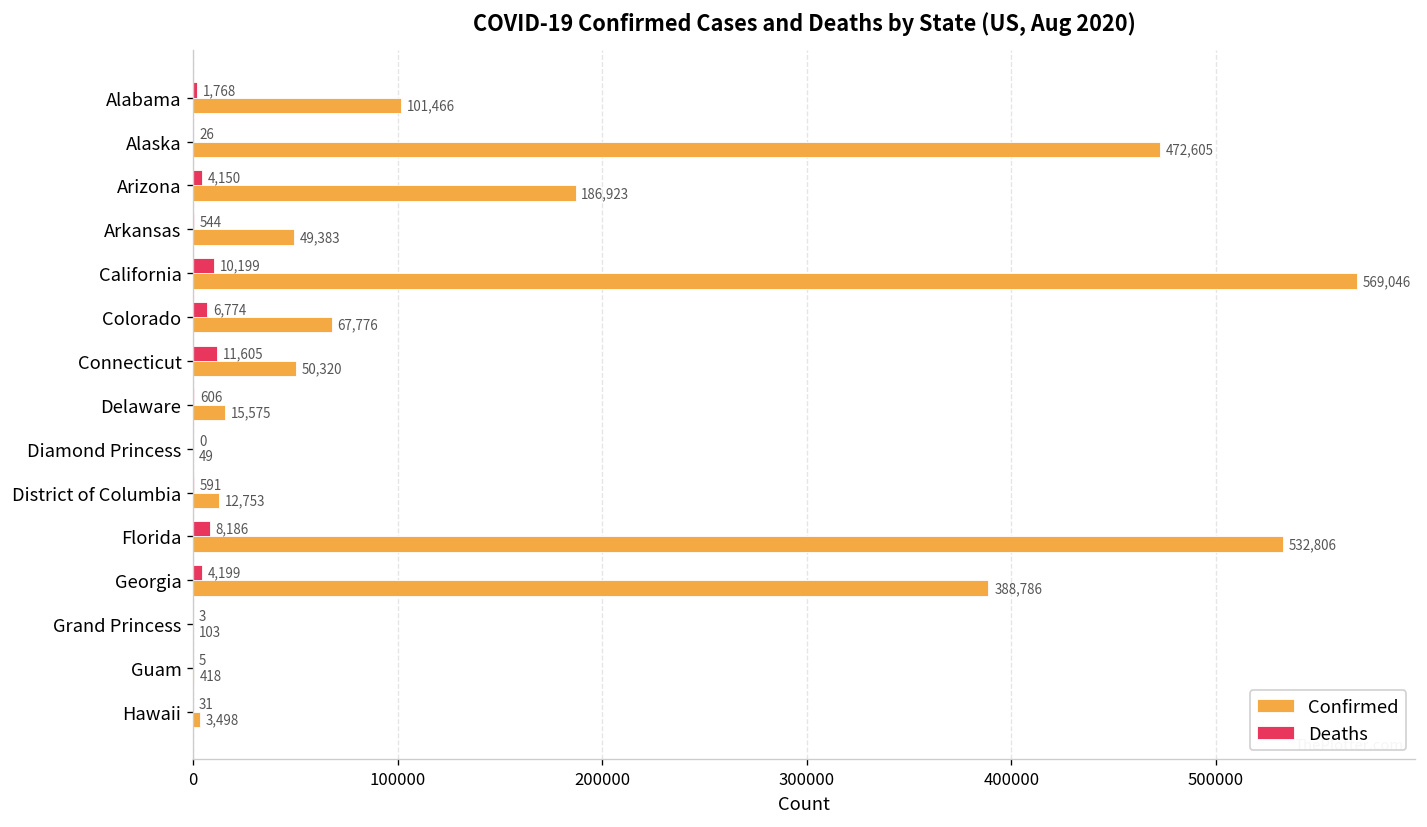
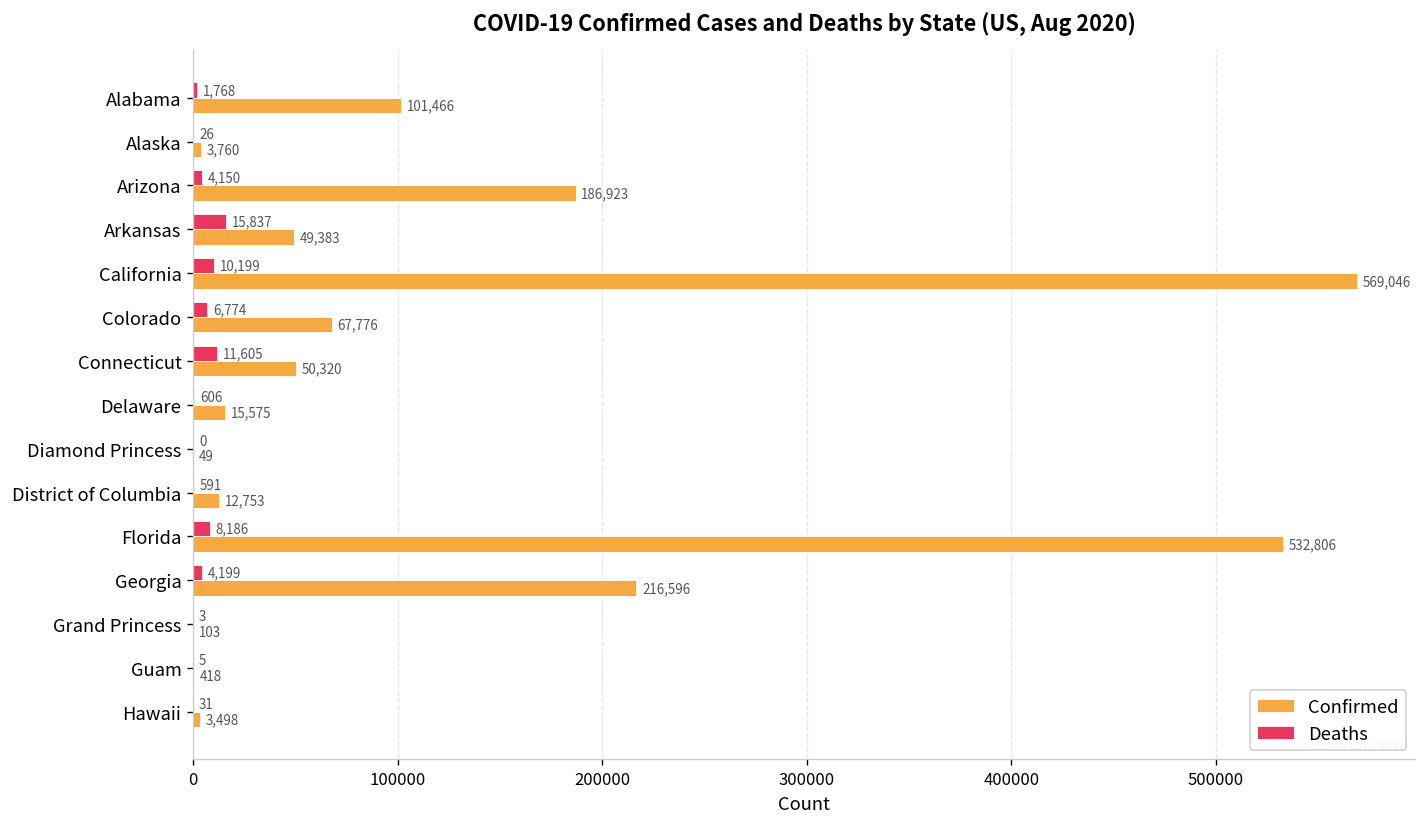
Confirmed, Alaska: 472,605 -> 3,760
Deaths, Arkansas: 544 -> 15,837
Confirmed, Georgia: 388,786 -> 216,596
